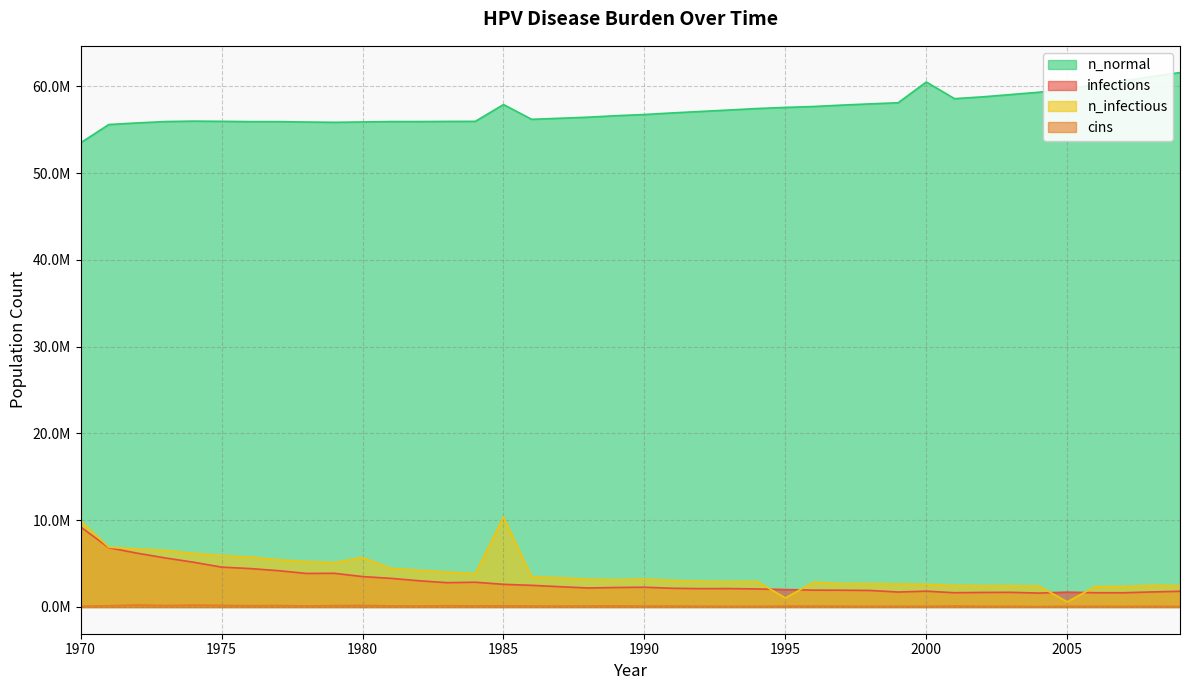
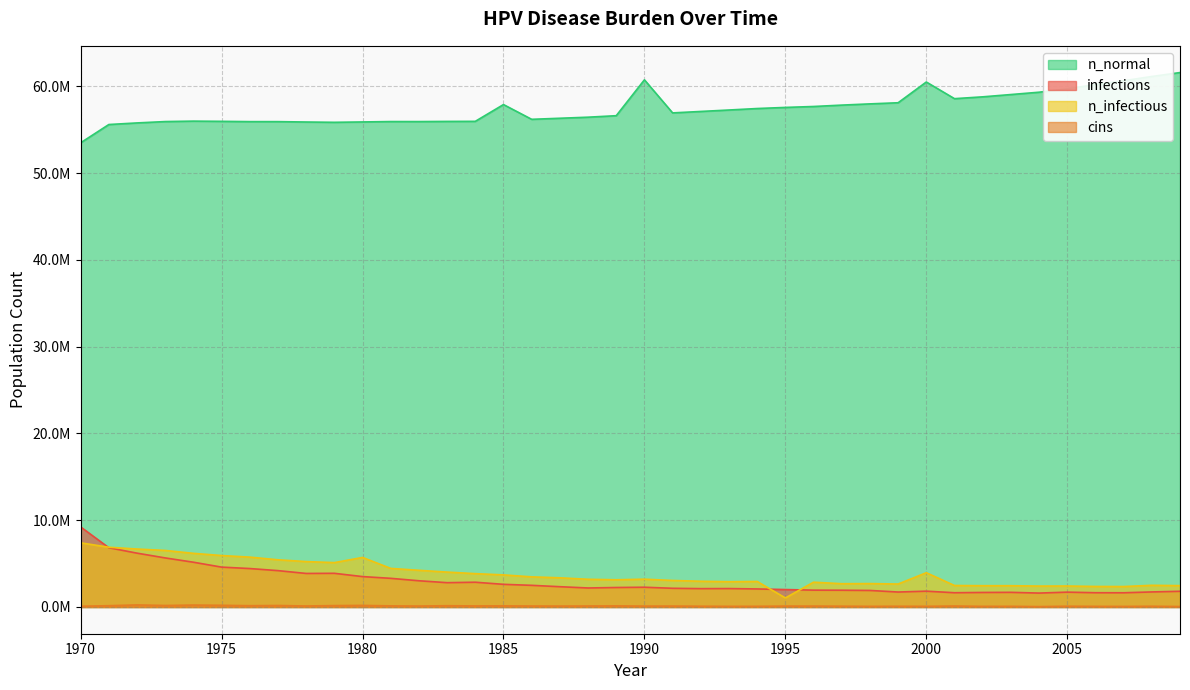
n_infectious, 1970: 10000000 -> 7000000
n_infectious, 1985: 10000000 -> 4000000
n_normal, 1990: 57000000 -> 61000000
n_infectious, 2000: 3000000 -> 4000000
n_infectious, 2005: 1000000 -> 2000000
